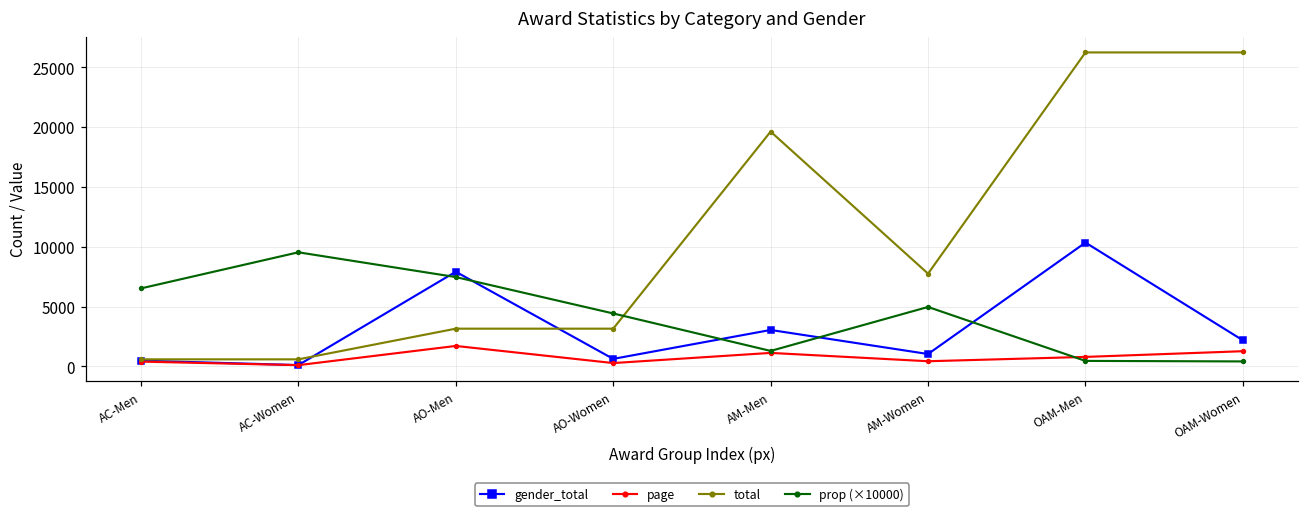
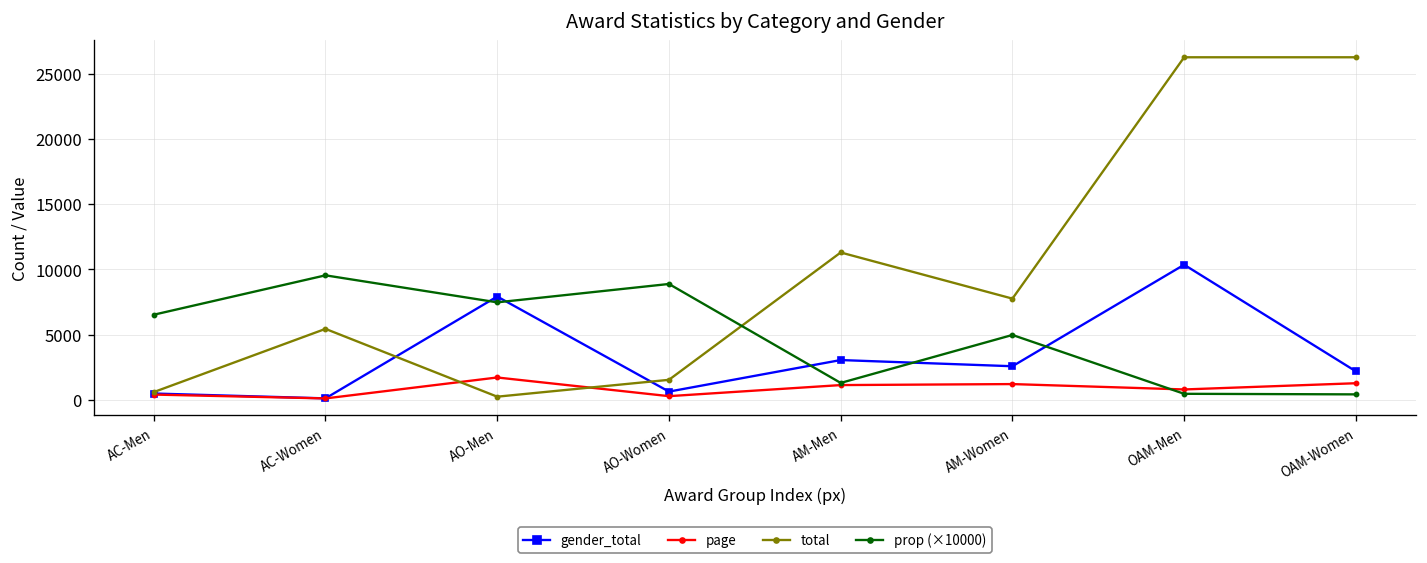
total, AC-Women: 600 -> 5400
total, AO-Men: 3200 -> 200
total, AO-Women: 3200 -> 1500
prop (×10000), AO-Women: 4400 -> 8900
total, AM-Men: 19600 -> 11300
gender_total, AM-Women: 1000 -> 2600
page, AM-Women: 400 -> 1200
